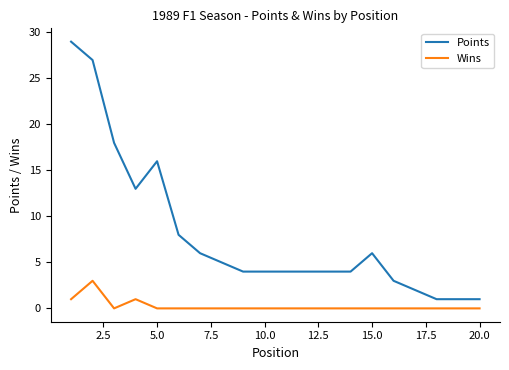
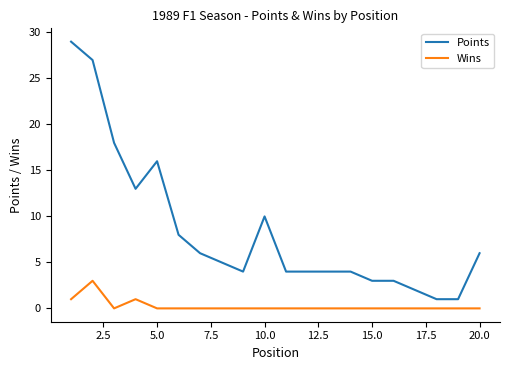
Points, 10.0: 4 -> 10
Points, 15.0: 6 -> 3
Points, 20.0: 1 -> 6
